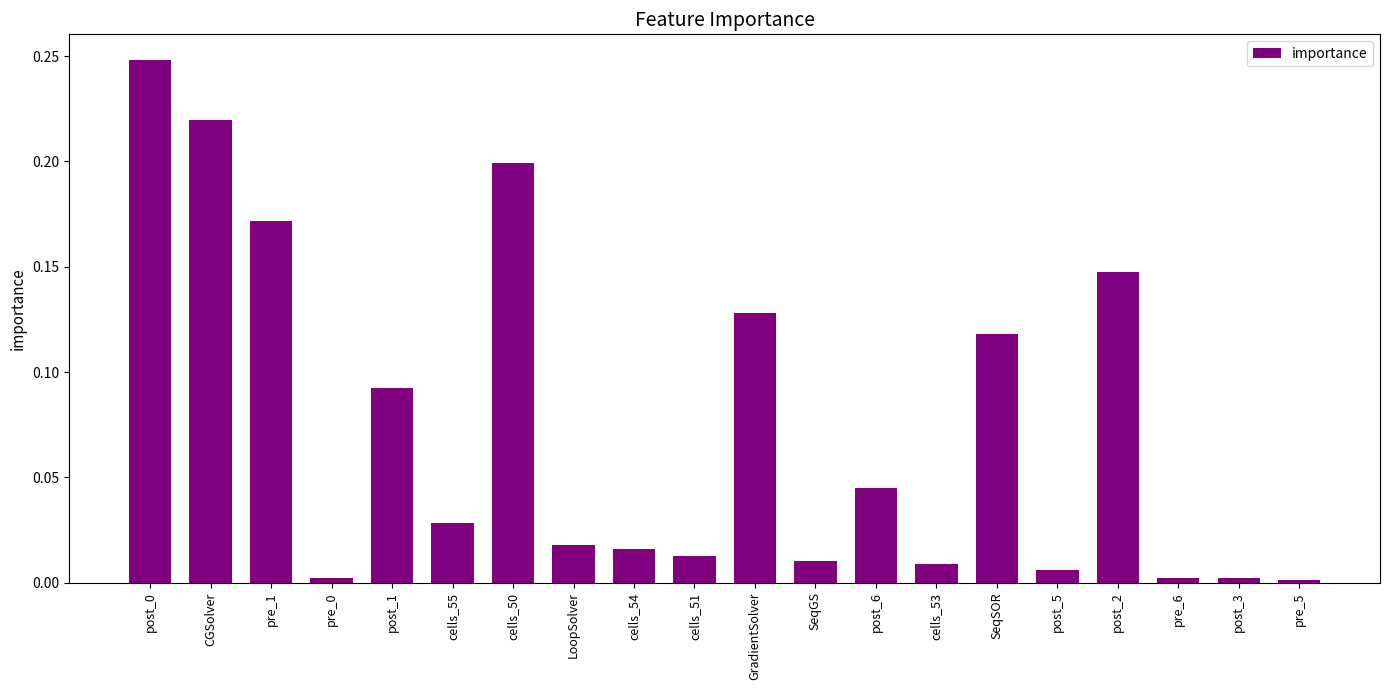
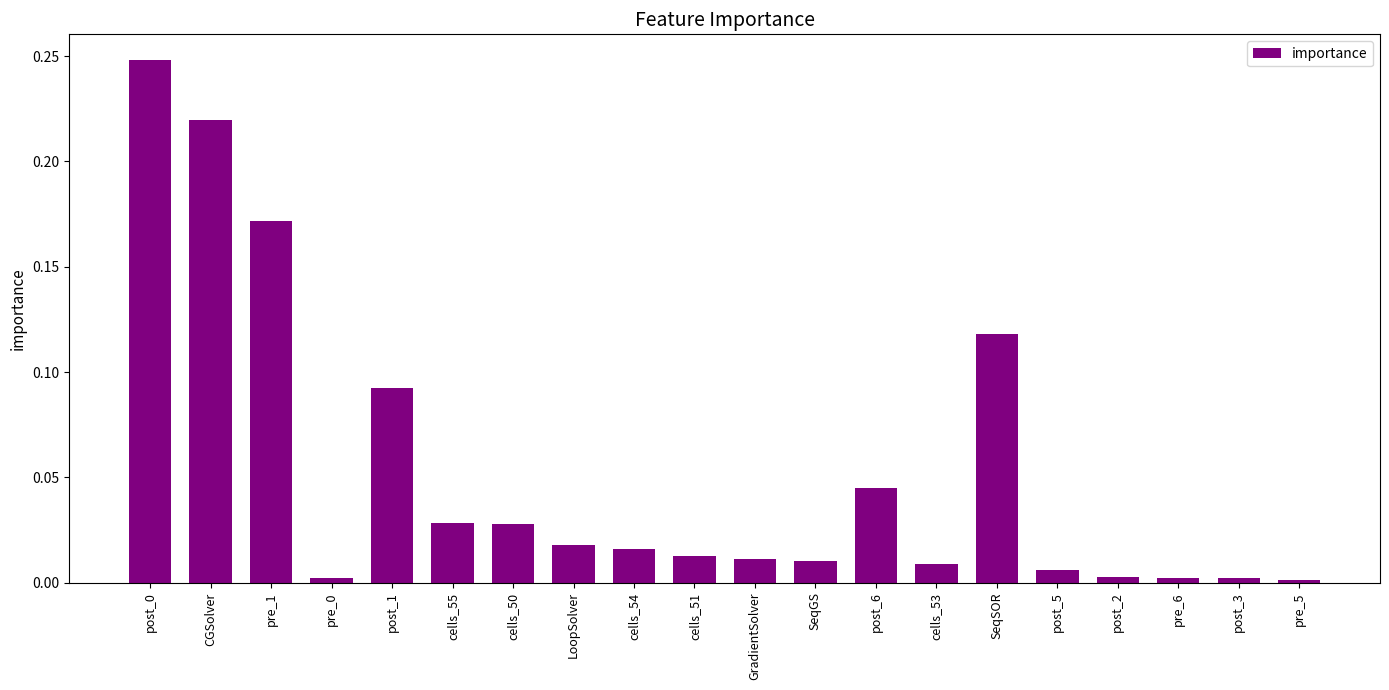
cells_50: 0.199 -> 0.028
GradientSolver: 0.128 -> 0.011
post_2: 0.147 -> 0.003
